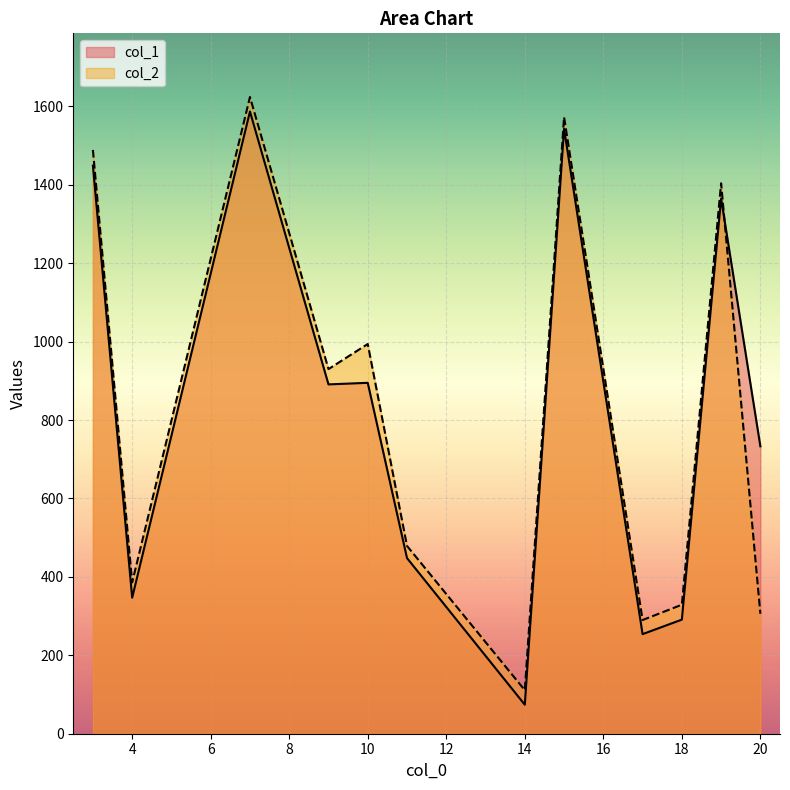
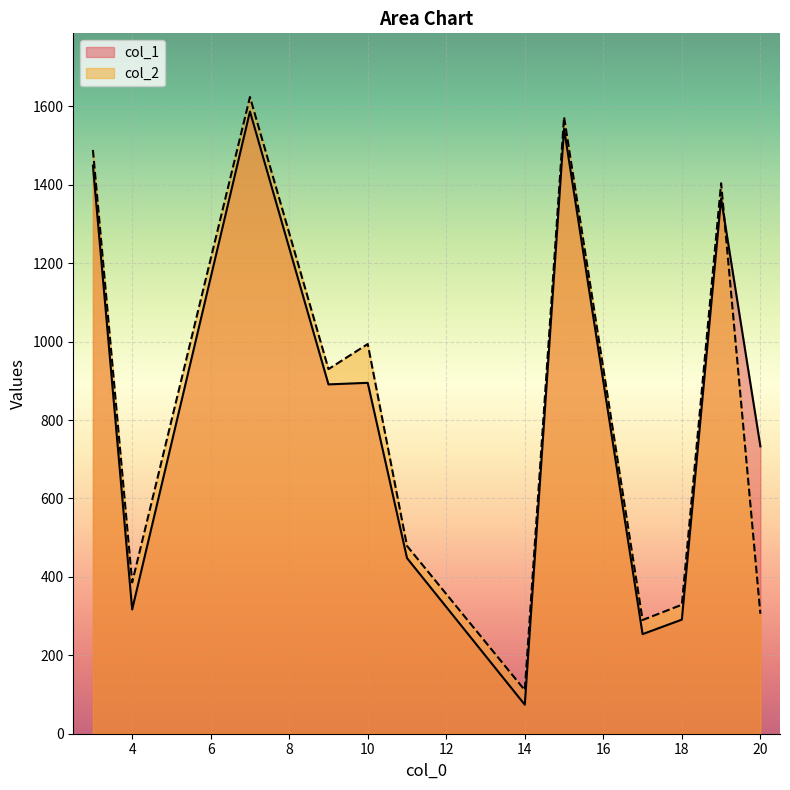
col_1, 4: 350 -> 320
